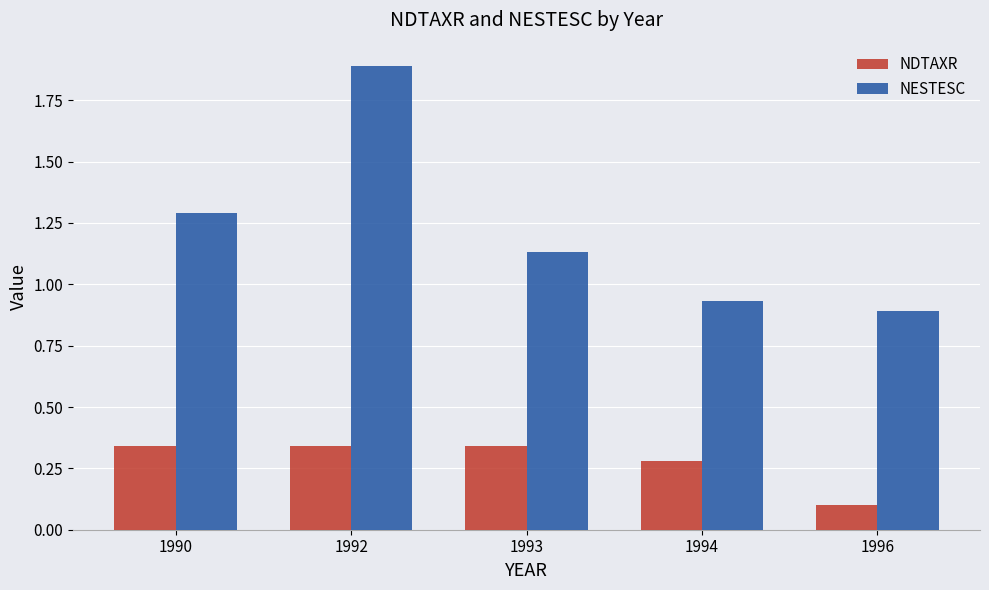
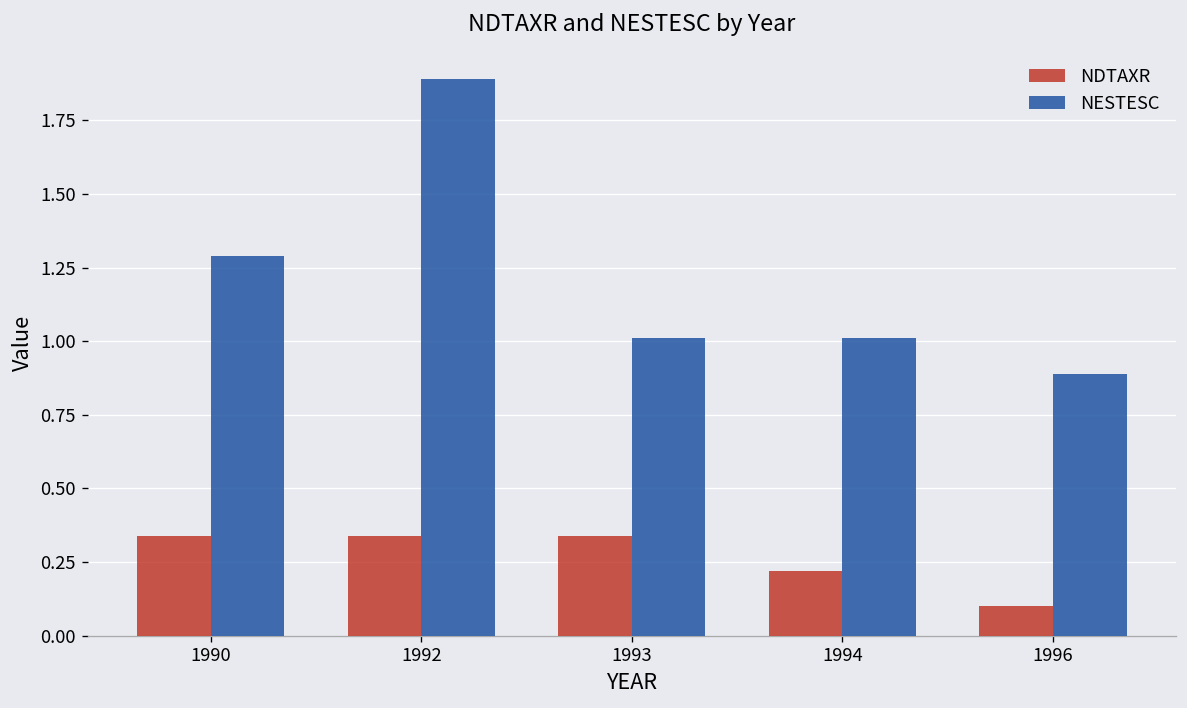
NESTESC, 1993: 1.13 -> 1.01
NDTAXR, 1994: 0.28 -> 0.22
NESTESC, 1994: 0.93 -> 1.01
